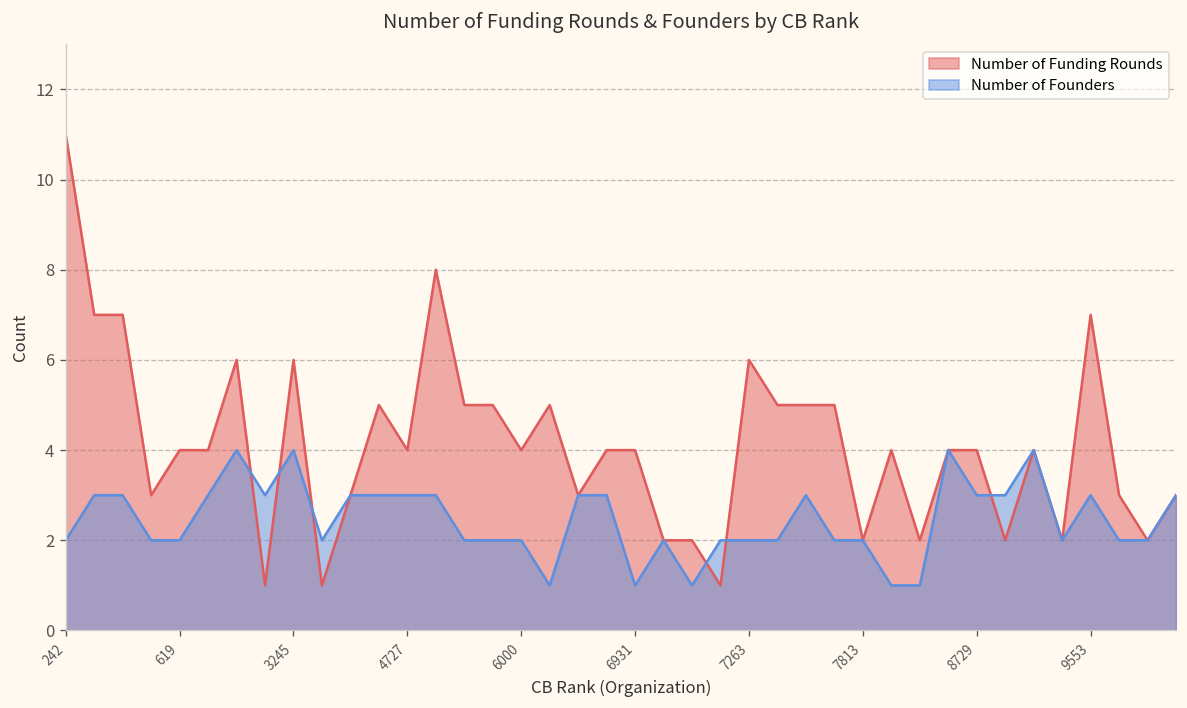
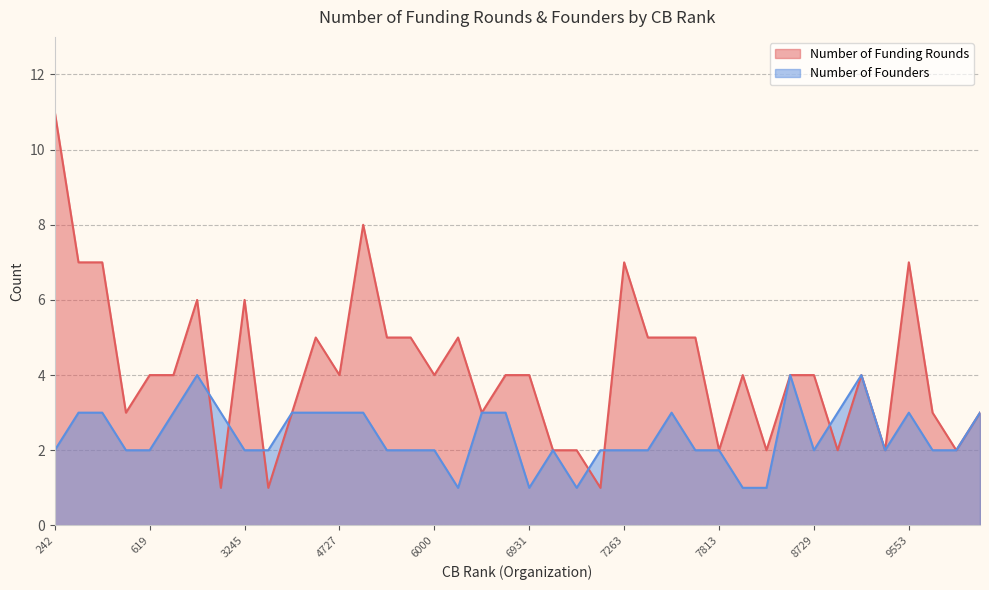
Number of Founders, 3245: 4 -> 2
Number of Funding Rounds, 7263: 6 -> 7
Number of Founders, 8729: 3 -> 2
